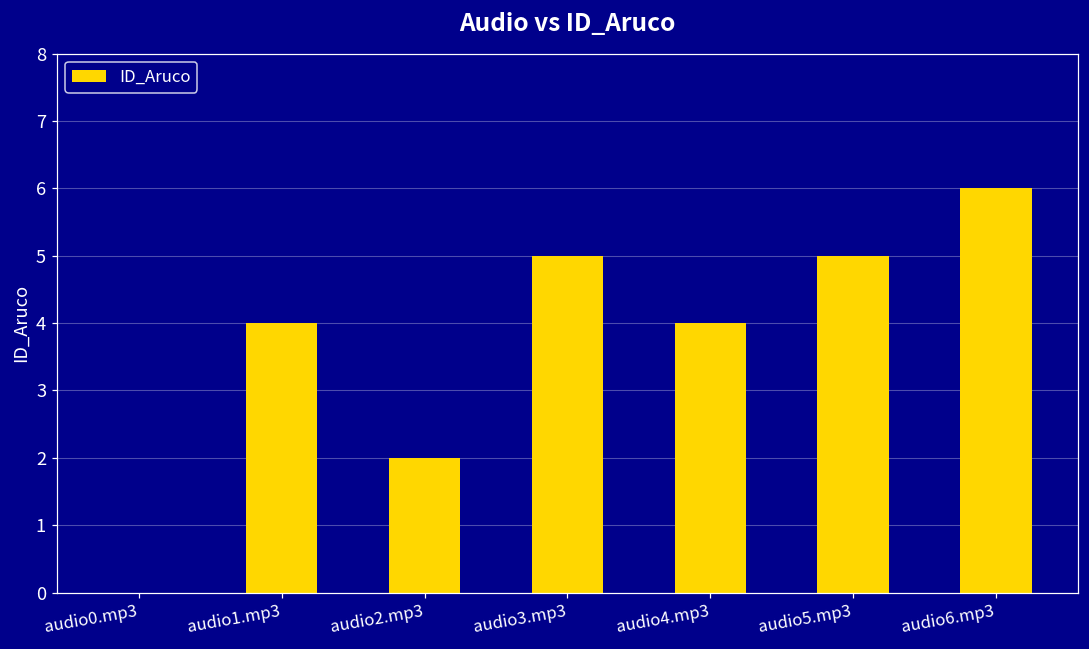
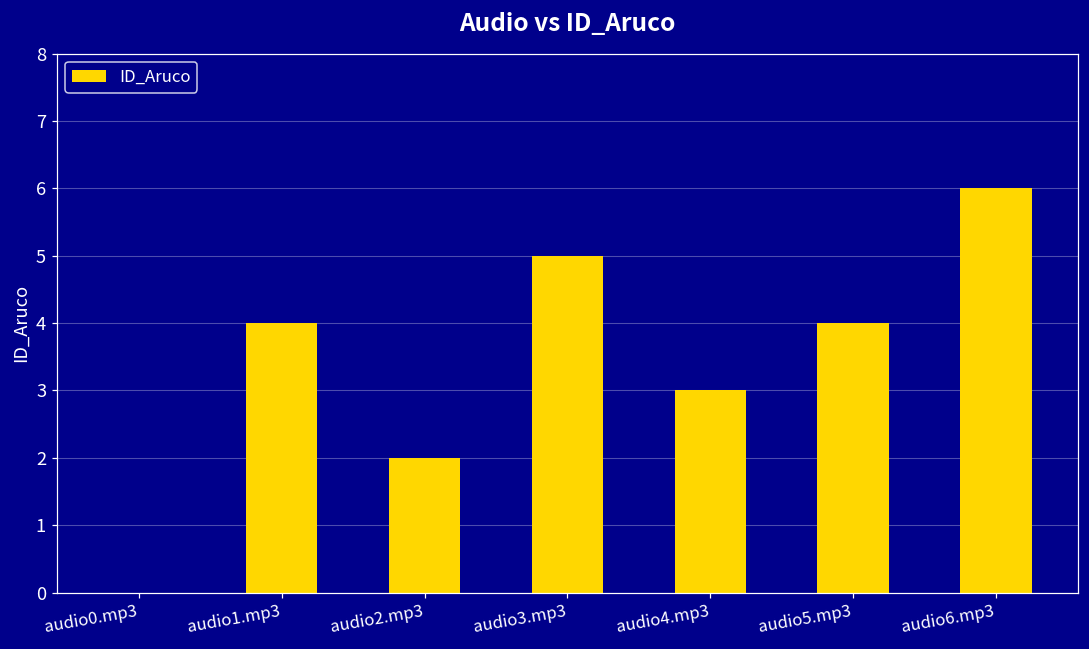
audio4.mp3: 4 -> 3
audio5.mp3: 5 -> 4
